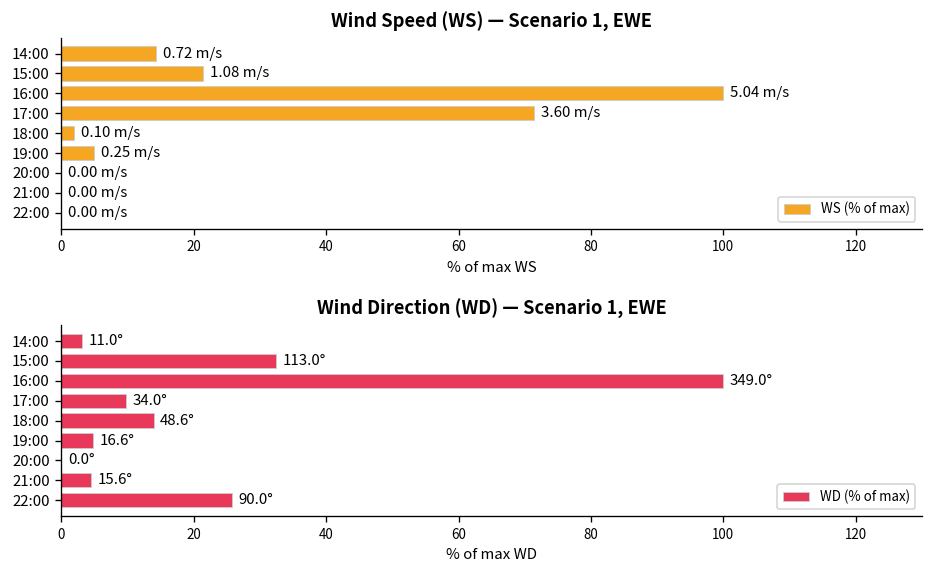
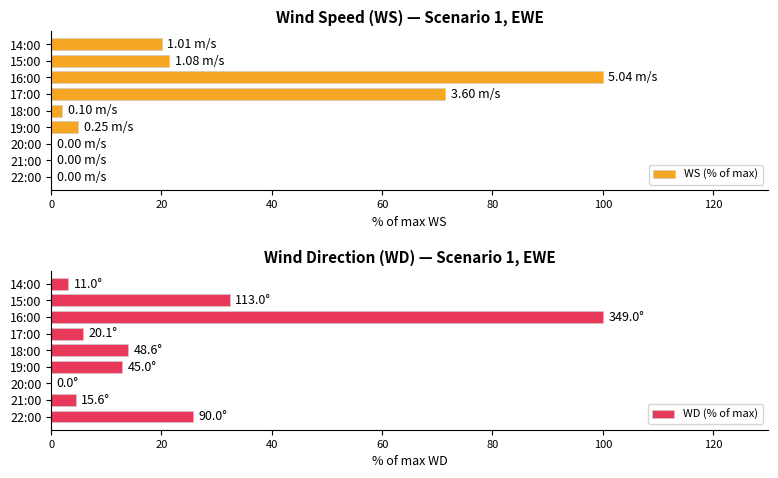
Wind Speed (WS) — Scenario 1, EWE, 14:00: 0.72 -> 1.01
Wind Direction (WD) — Scenario 1, EWE, 17:00: 34.0° -> 20.1°
Wind Direction (WD) — Scenario 1, EWE, 19:00: 16.6° -> 45.0°
